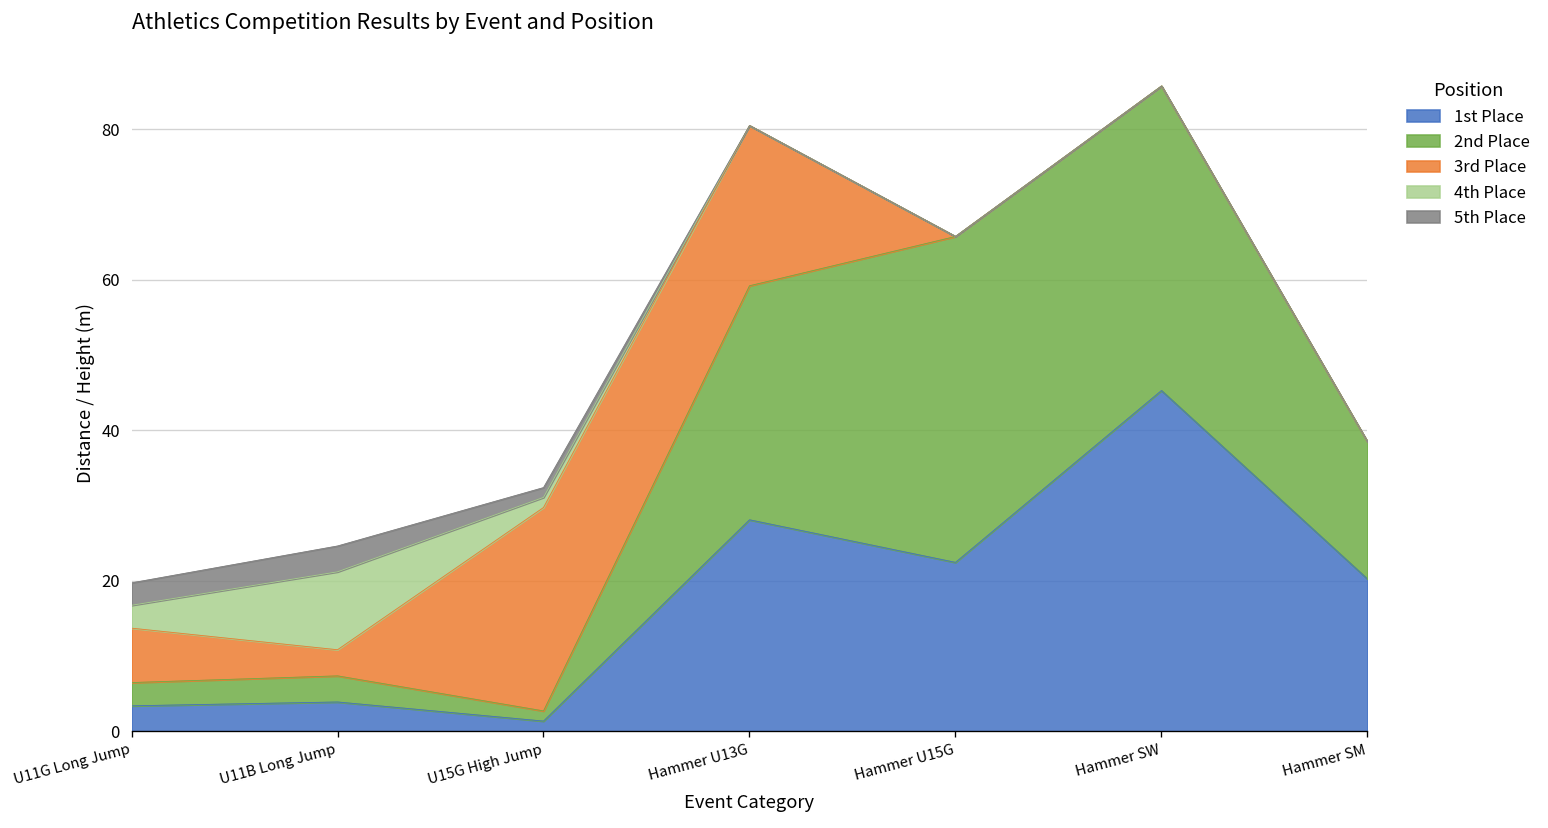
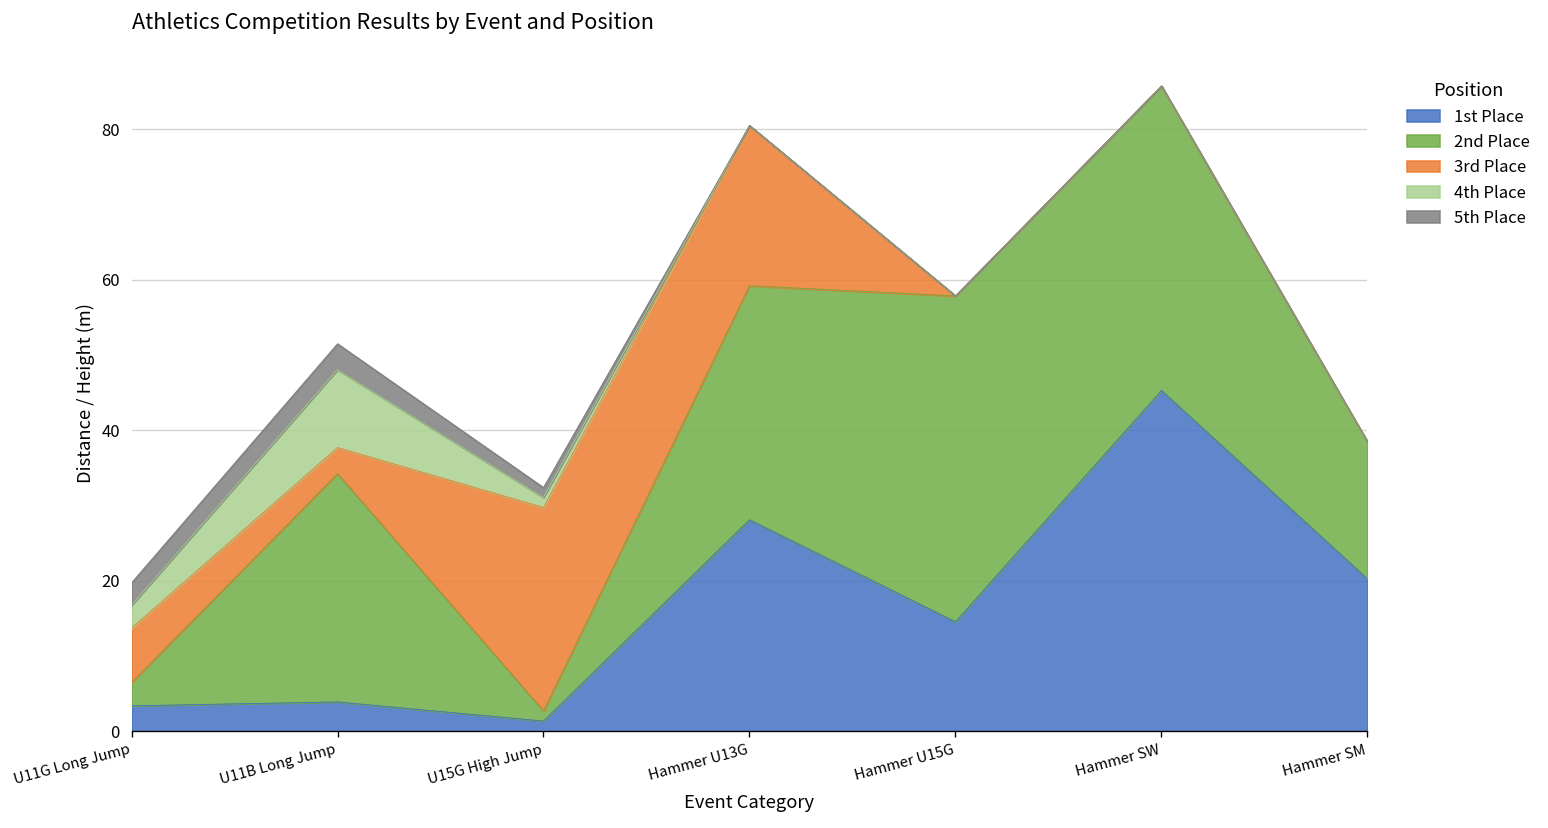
2nd Place, U11B Long Jump: 3 -> 30
1st Place, Hammer U15G: 22 -> 15
